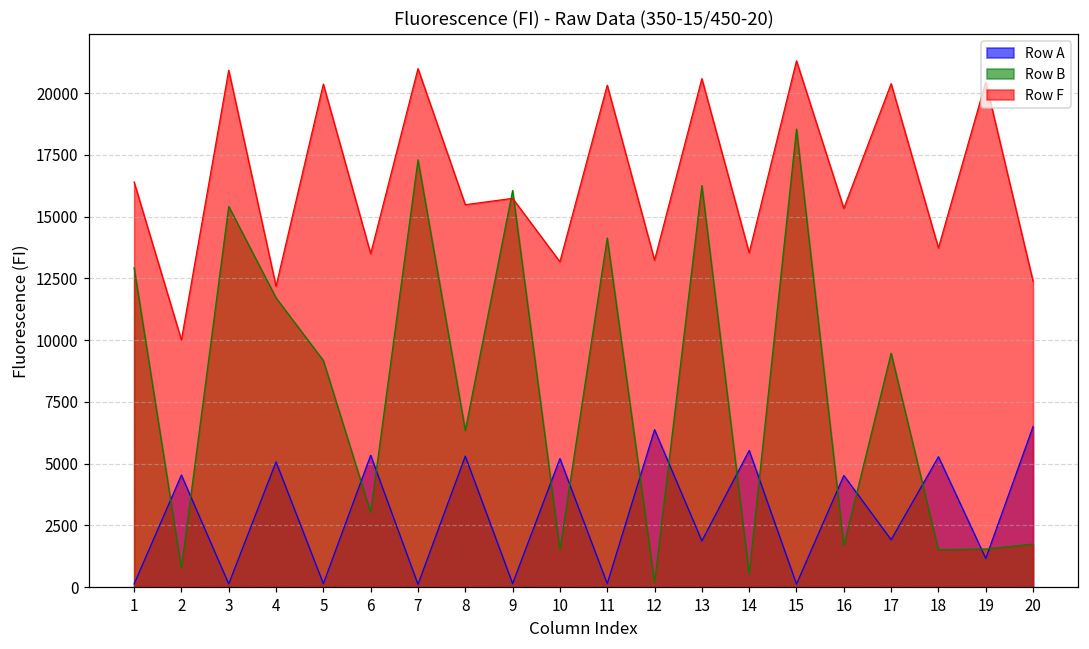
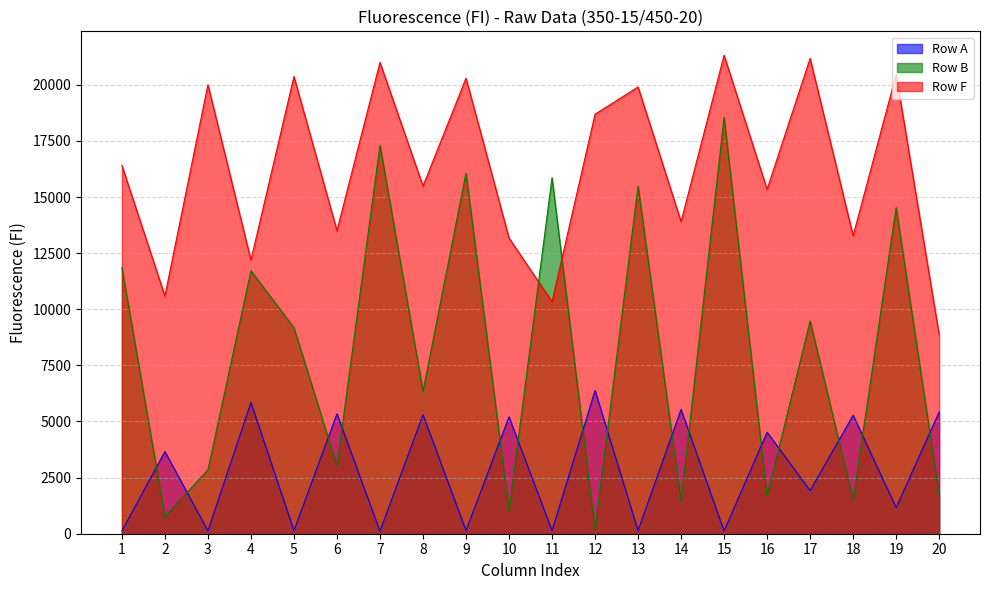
Row B, 1: 12900 -> 11900
Row A, 2: 4500 -> 3700
Row F, 2: 10000 -> 10600
Row B, 3: 15400 -> 2800
Row F, 3: 20900 -> 20000
Row A, 4: 5100 -> 5800
Row F, 9: 15700 -> 20300
Row B, 10: 1500 -> 1000
Row B, 11: 14100 -> 15900
Row F, 11: 20300 -> 10300
Row F, 12: 13200 -> 18700
Row A, 13: 1900 -> 100
Row B, 13: 16300 -> 15500
Row F, 13: 20600 -> 19900
Row B, 14: 500 -> 1500
Row F, 14: 13500 -> 13900
Row F, 17: 20400 -> 21200
Row F, 18: 13700 -> 13300
Row B, 19: 1500 -> 14500
Row A, 20: 6500 -> 5400
Row F, 20: 12400 -> 8900
